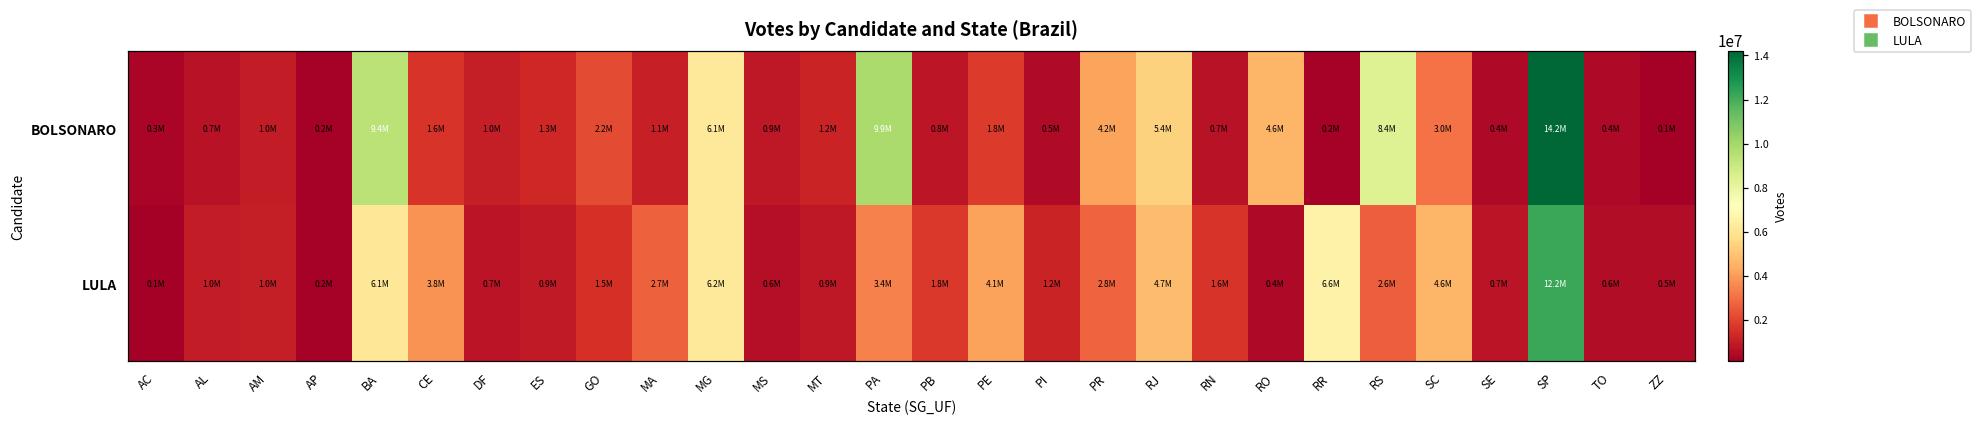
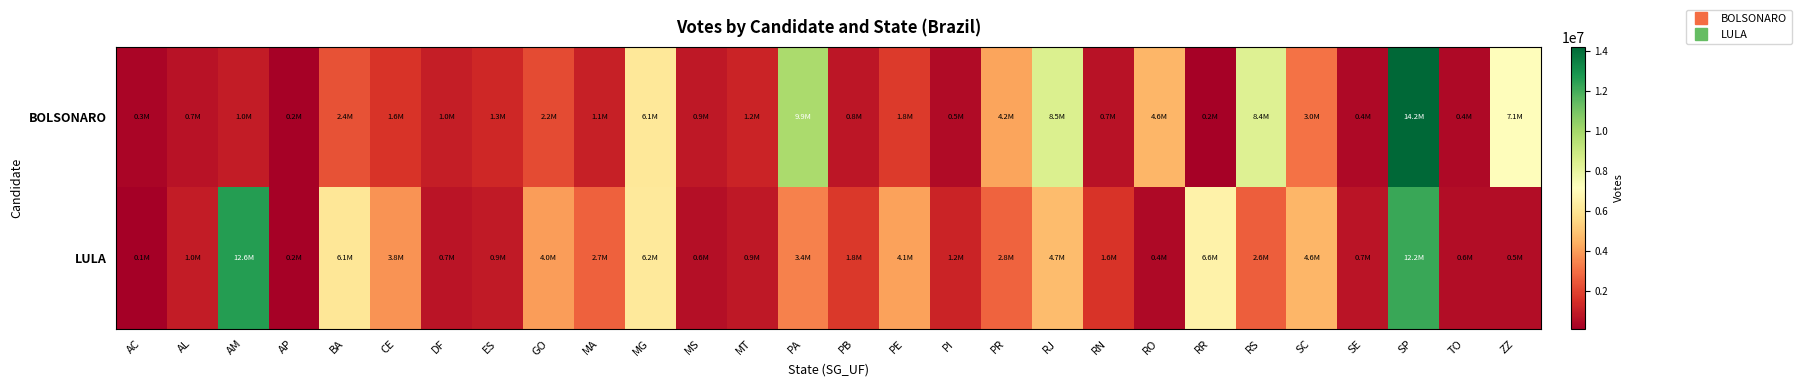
BOLSONARO, BA: 9.4M -> 2.4M
BOLSONARO, RJ: 5.4M -> 8.5M
BOLSONARO, ZZ: 0.1M -> 7.1M
LULA, AM: 1.0M -> 12.6M
LULA, GO: 1.5M -> 4.0M
